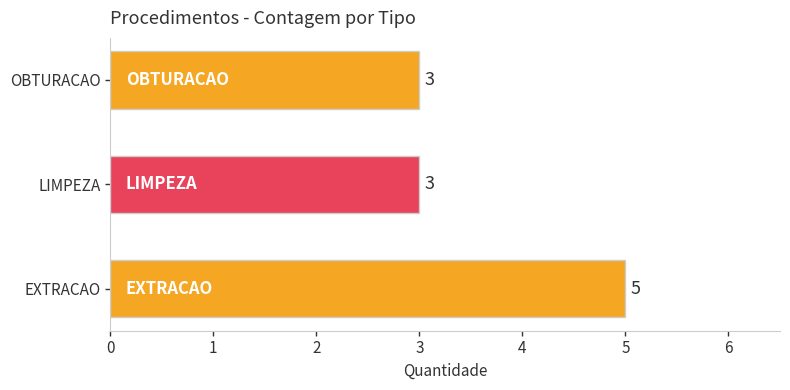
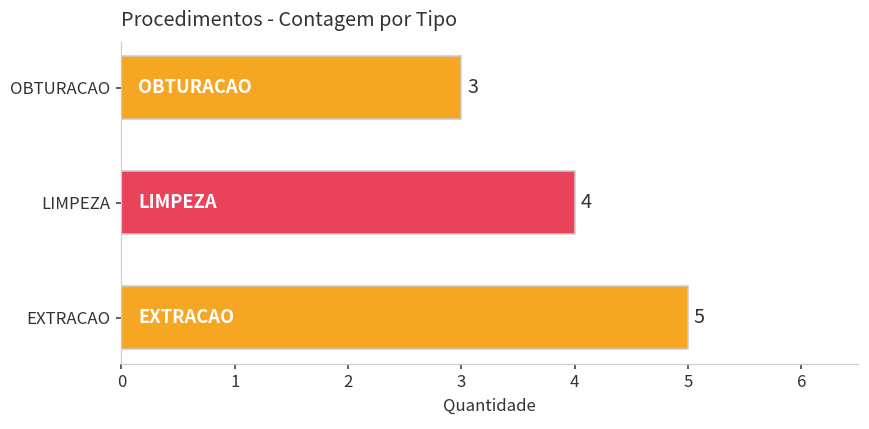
LIMPEZA: 3 -> 4
